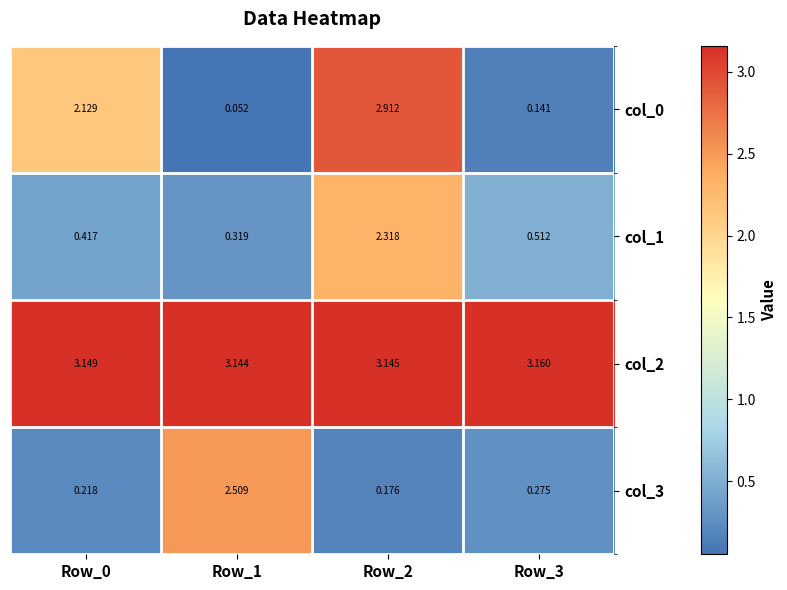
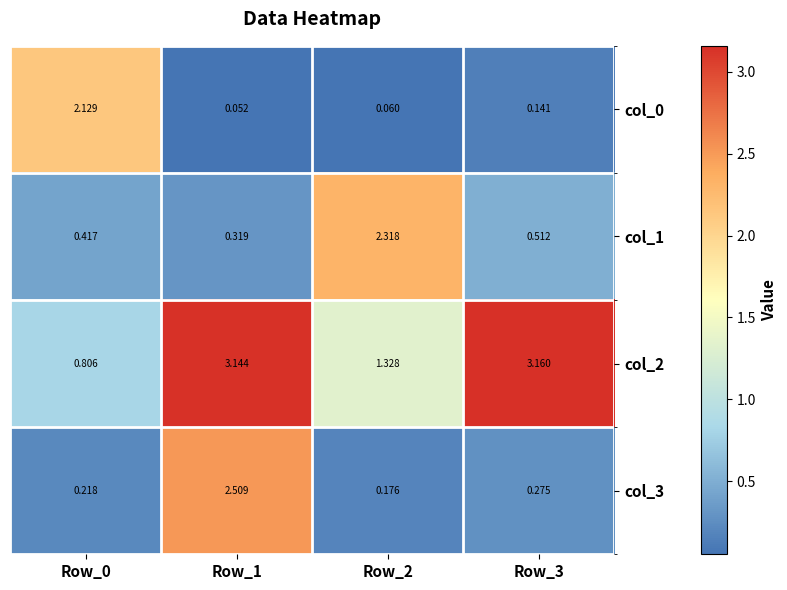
col_0, Row_2: 2.912 -> 0.060
col_2, Row_0: 3.149 -> 0.806
col_2, Row_2: 3.145 -> 1.328
